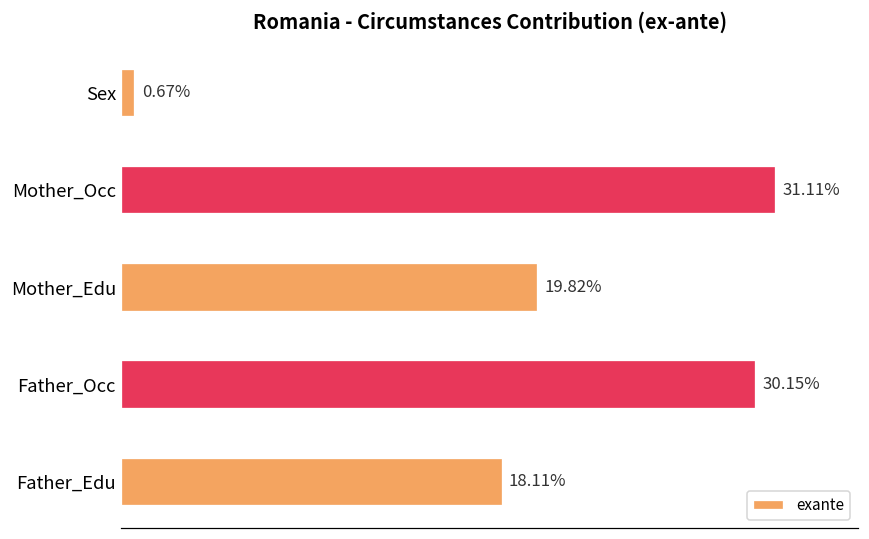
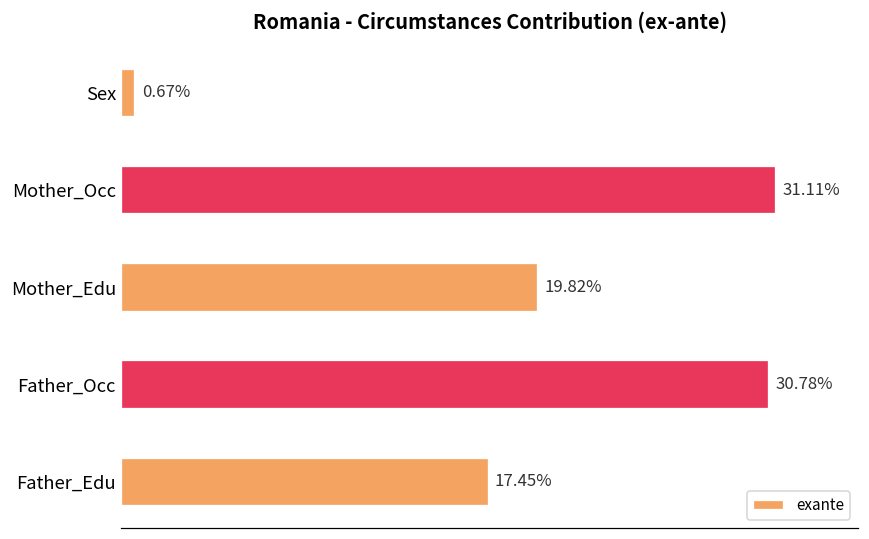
Father_Occ: 30.15% -> 30.78%
Father_Edu: 18.11% -> 17.45%
